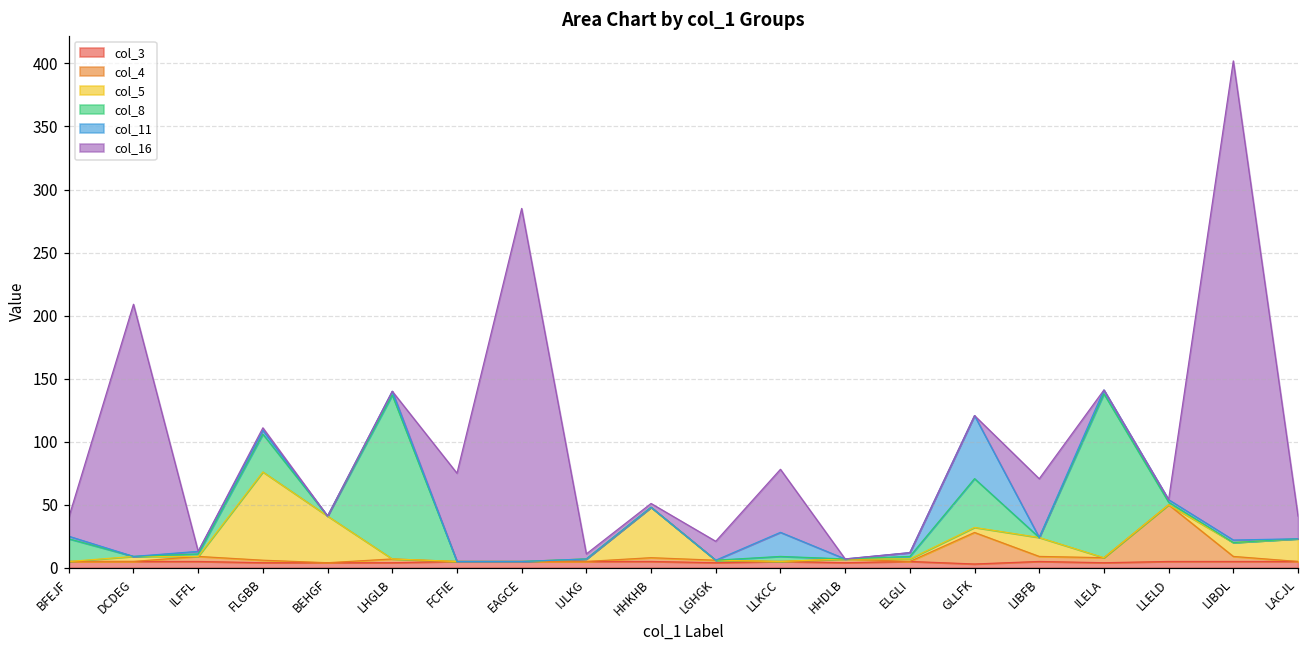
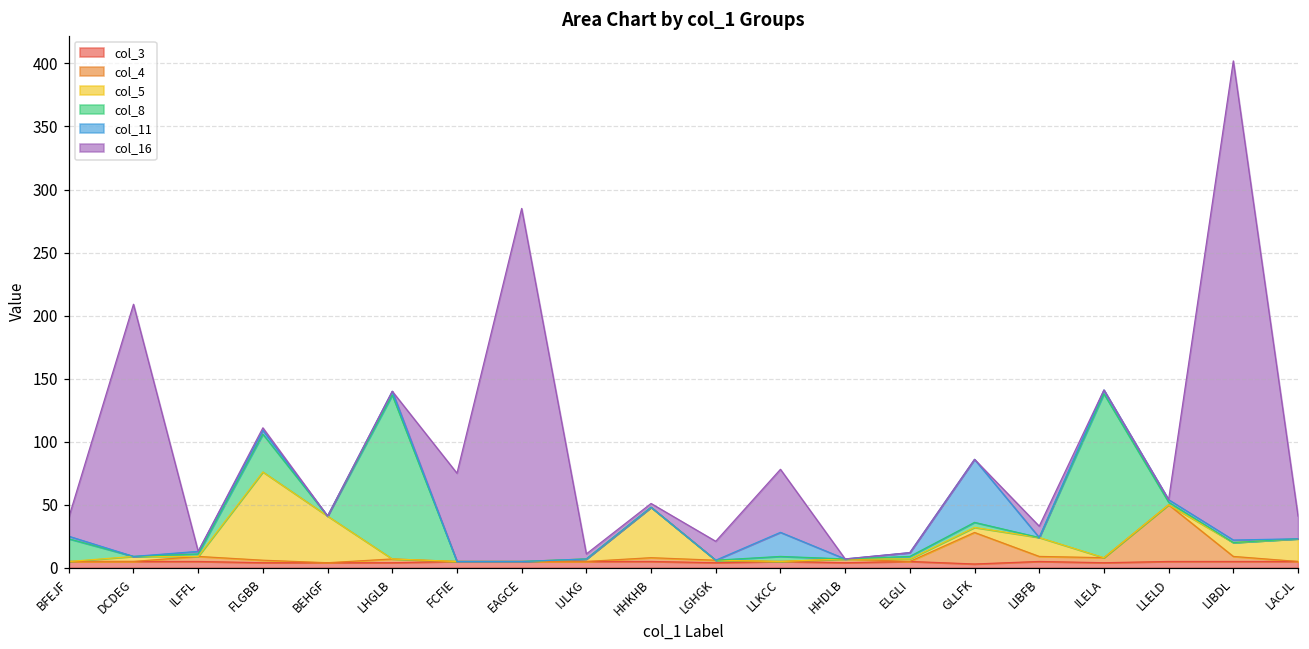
col_8, GLLFK: 39 -> 4
col_16, LIBFB: 47 -> 9
